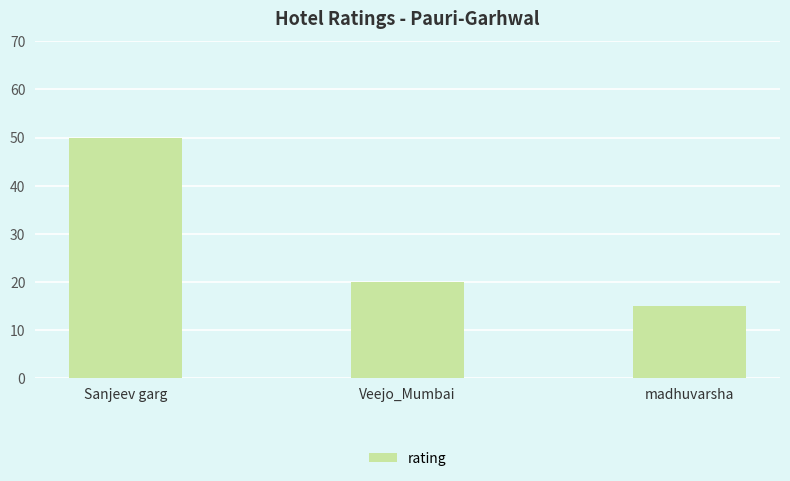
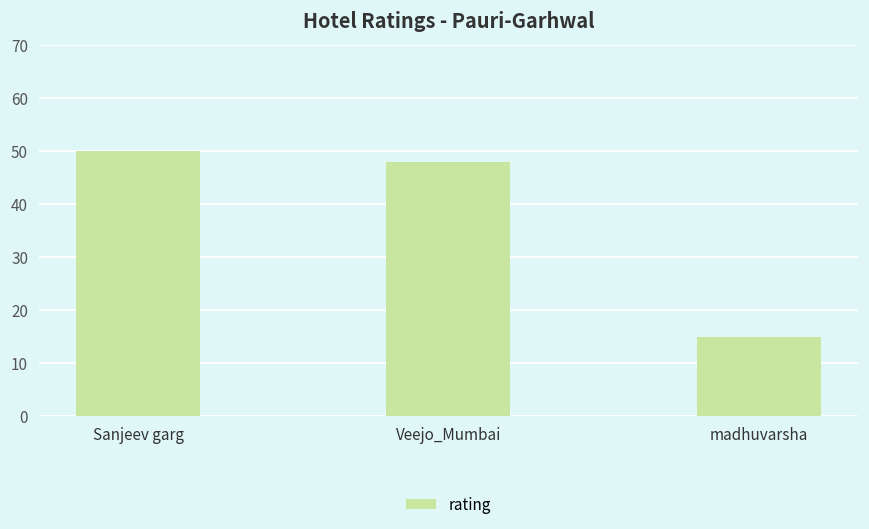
Veejo_Mumbai: 20 -> 48
